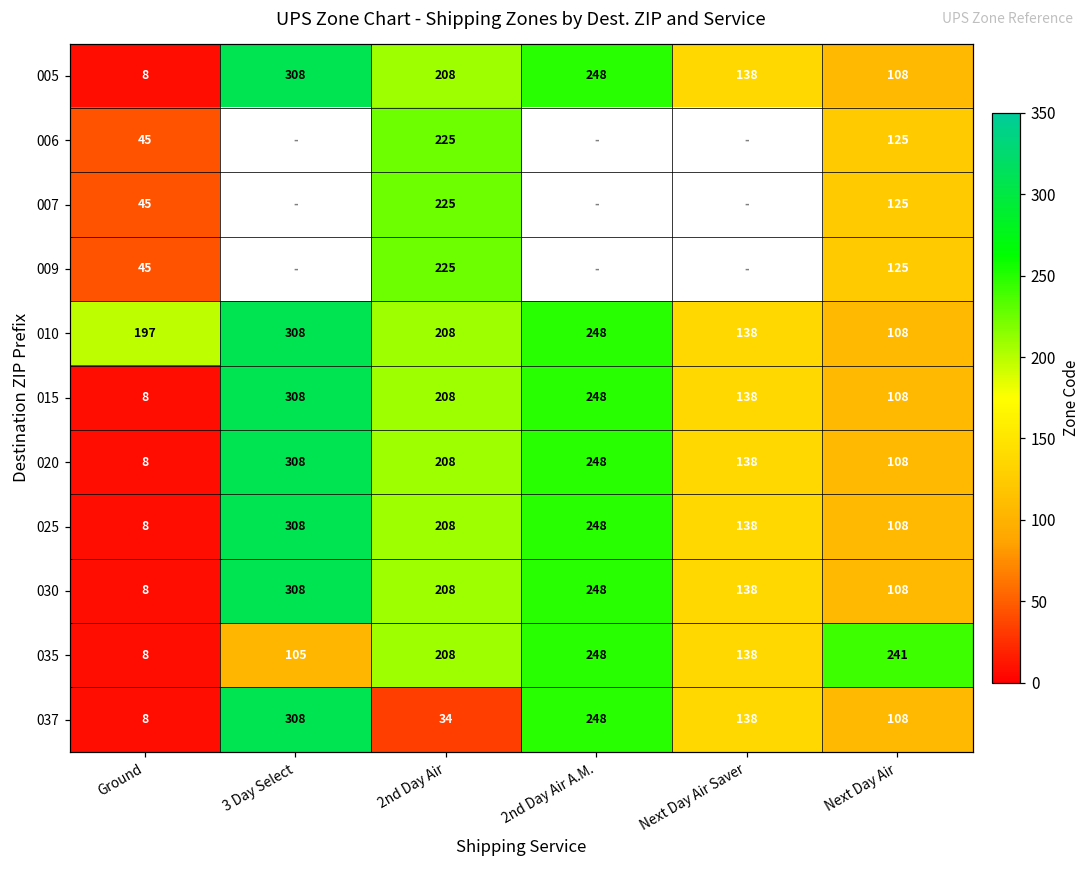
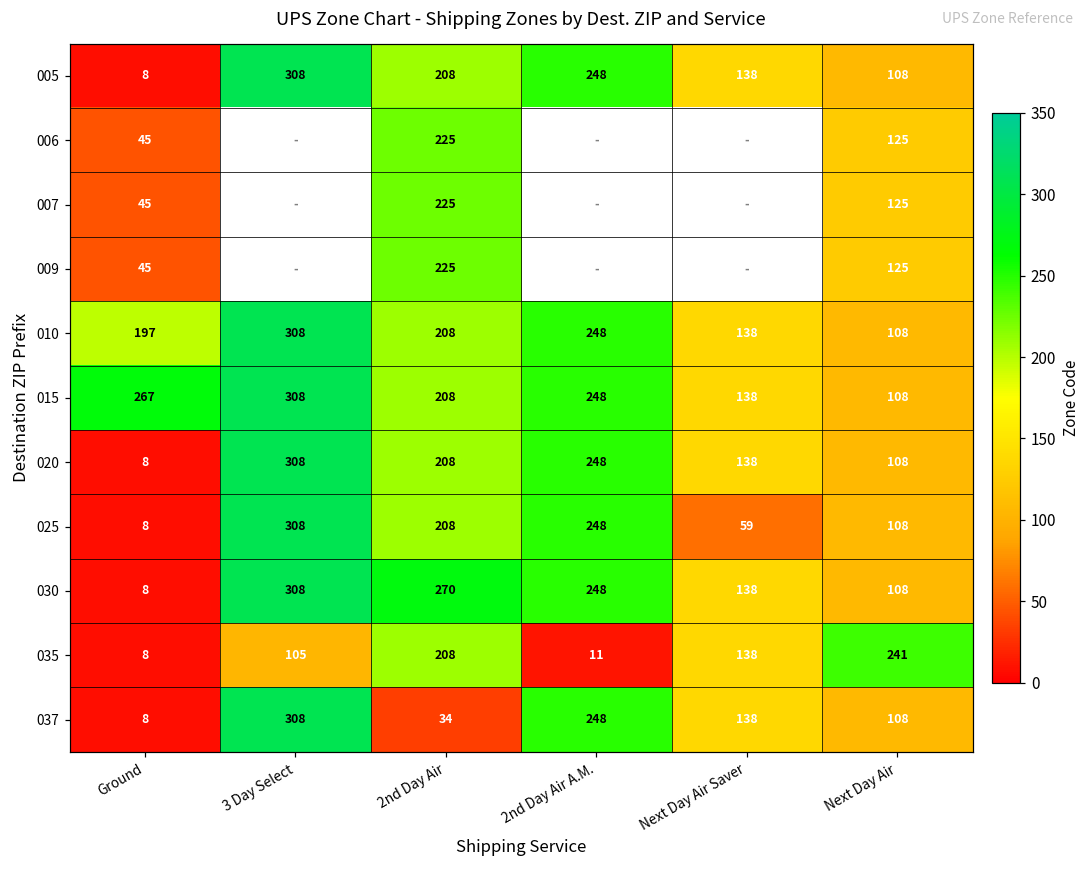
015, Ground: 8 -> 267
025, Next Day Air Saver: 138 -> 59
030, 2nd Day Air: 208 -> 270
035, 2nd Day Air A.M.: 248 -> 11
